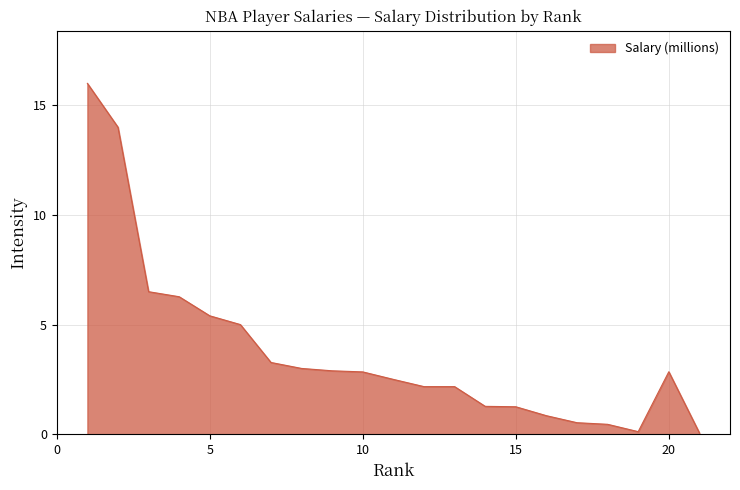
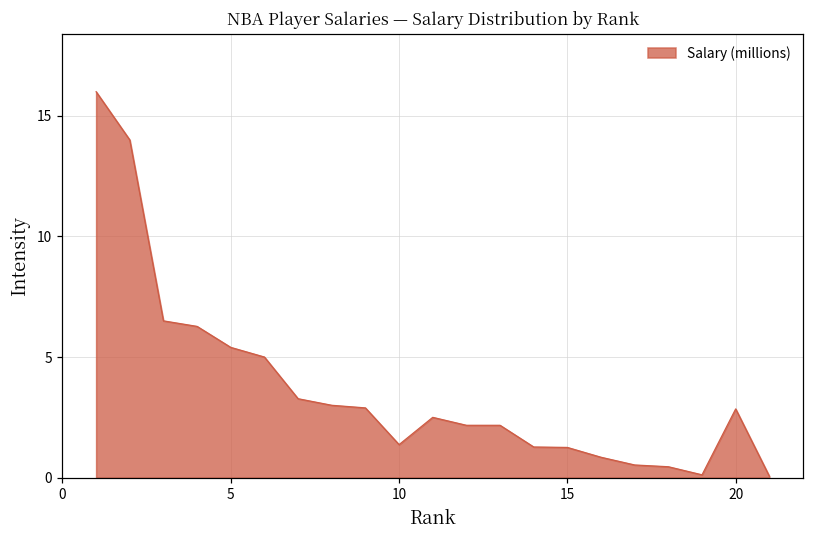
10: 2.8 -> 1.4
